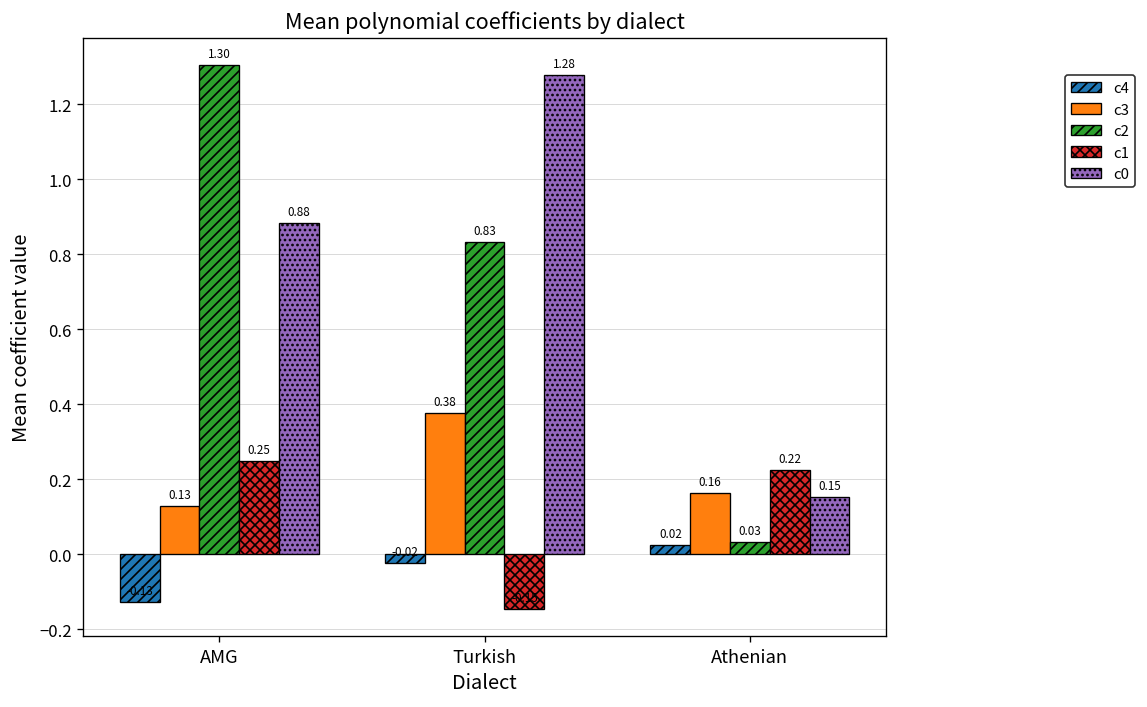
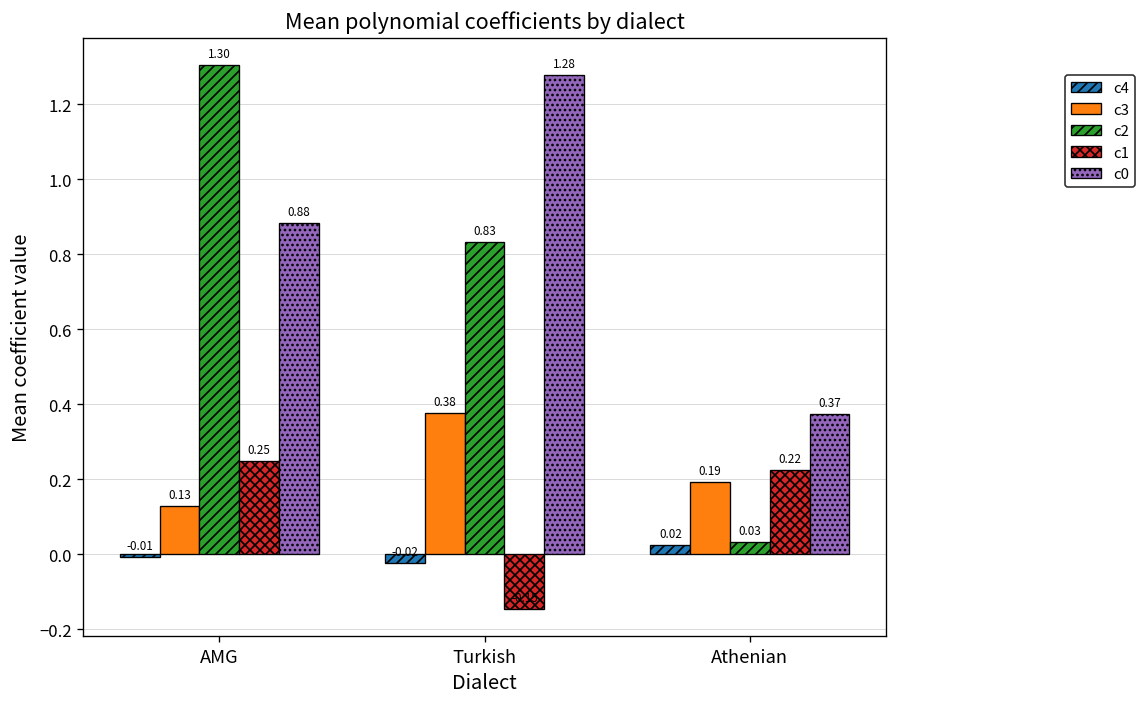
c4, AMG: -0.13 -> -0.01
c3, Athenian: 0.16 -> 0.19
c0, Athenian: 0.15 -> 0.37
